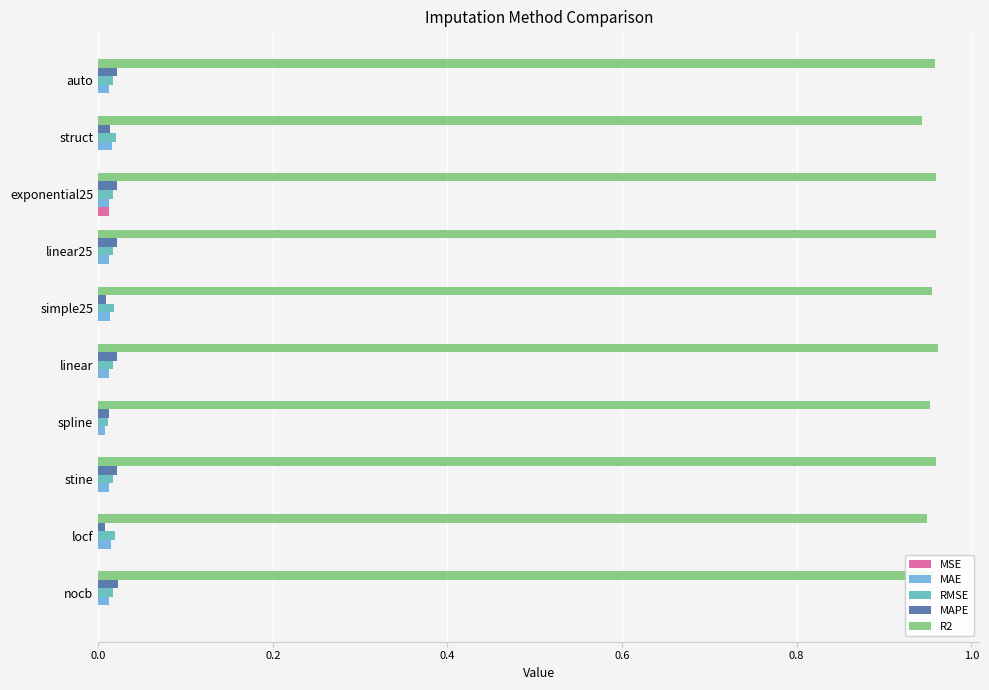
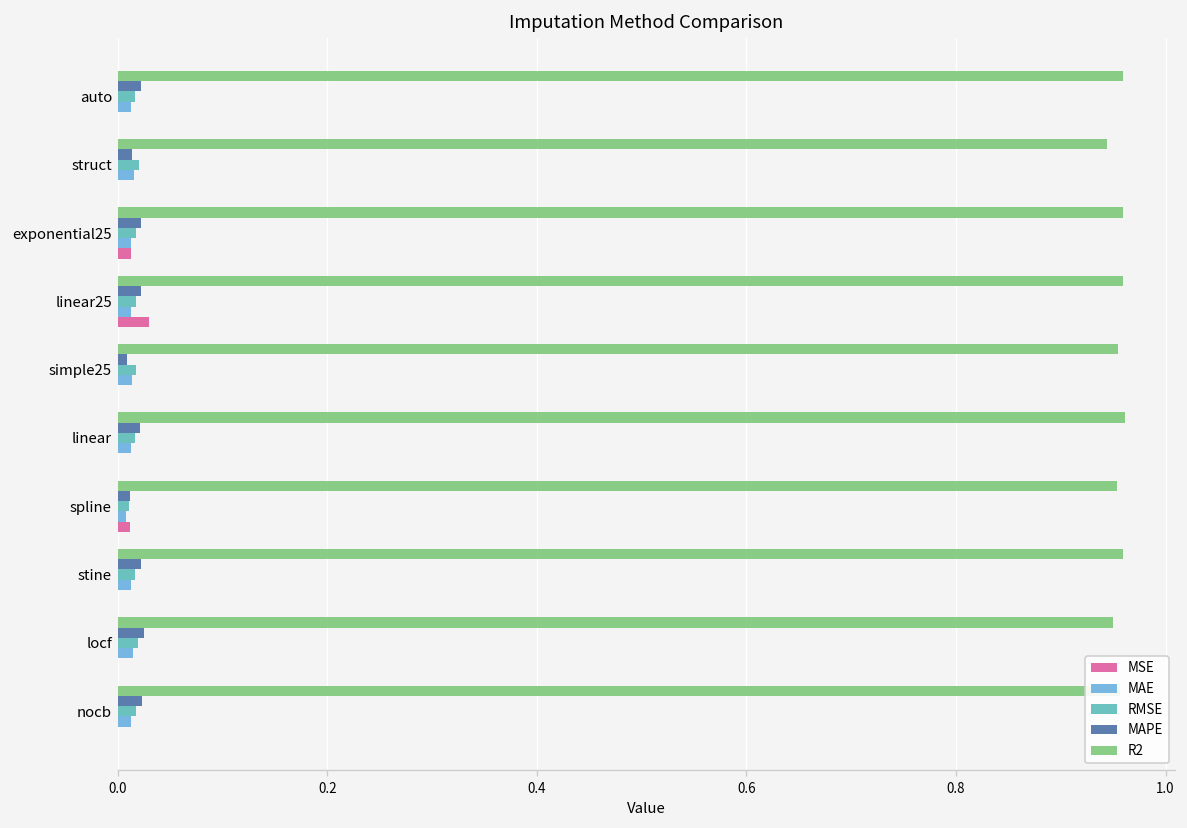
MSE, linear25: 0.00 -> 0.03
MSE, spline: 0.00 -> 0.01
MAPE, locf: 0.01 -> 0.03
